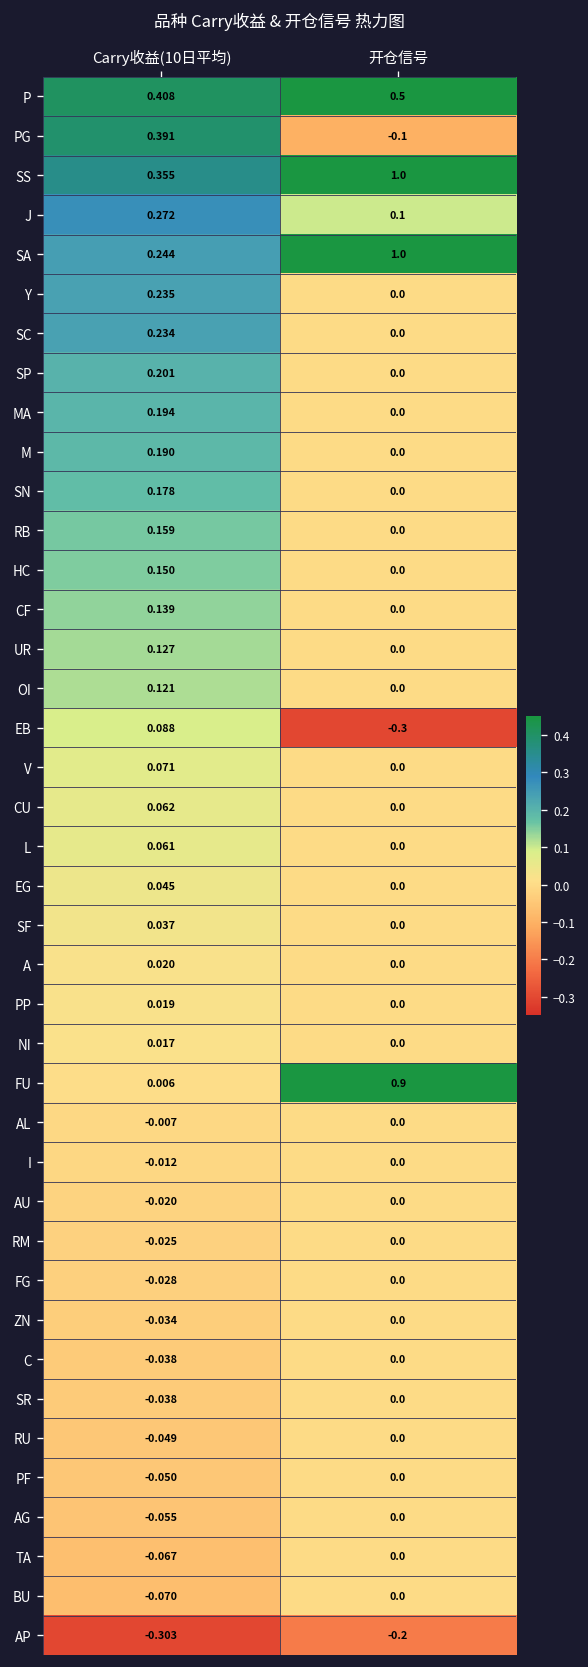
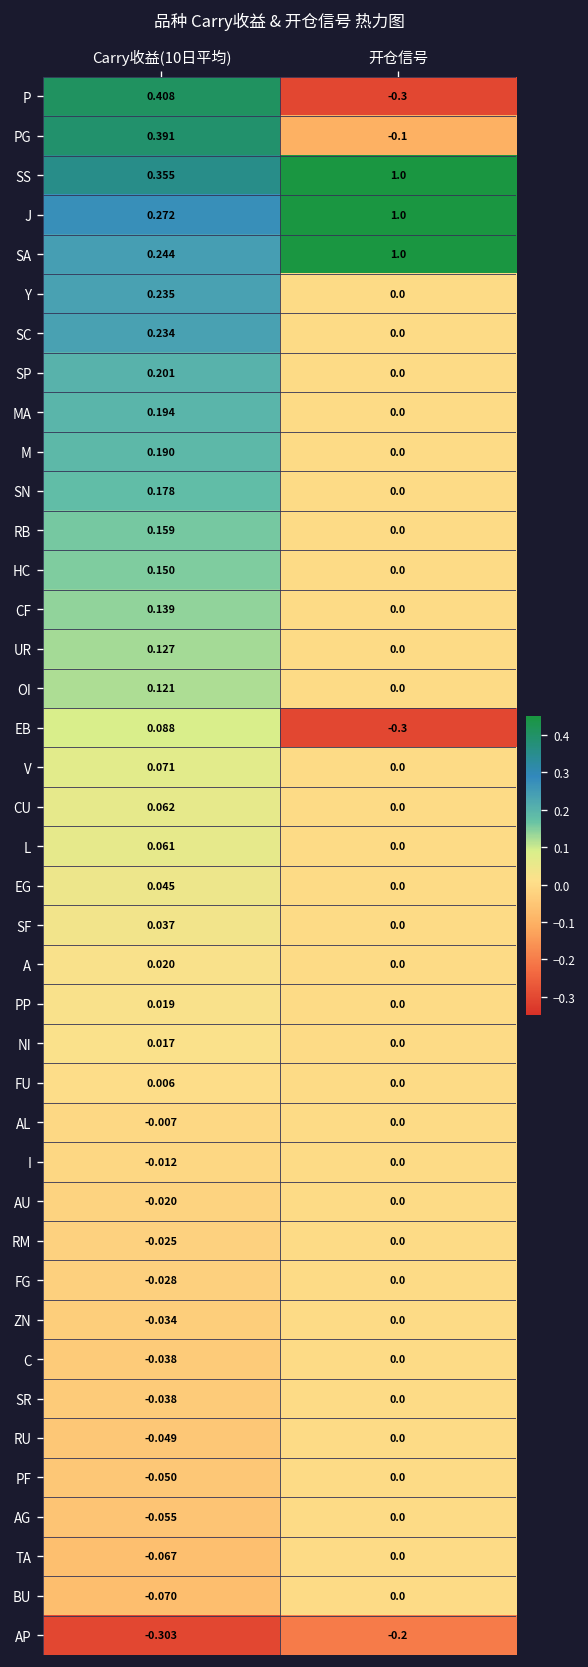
P, 开仓信号: 0.5 -> -0.3
J, 开仓信号: 0.1 -> 1.0
FU, 开仓信号: 0.9 -> 0.0
